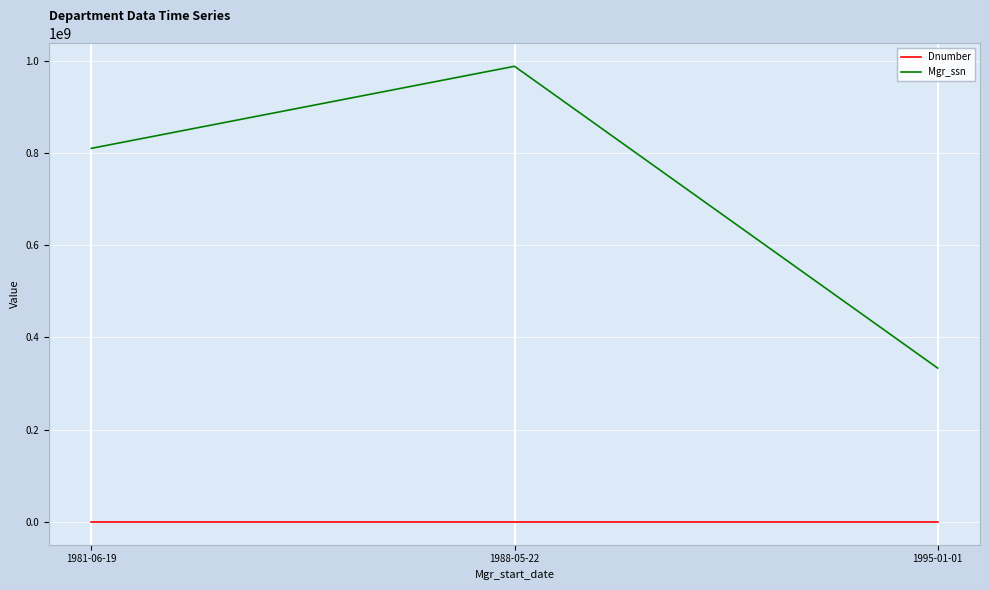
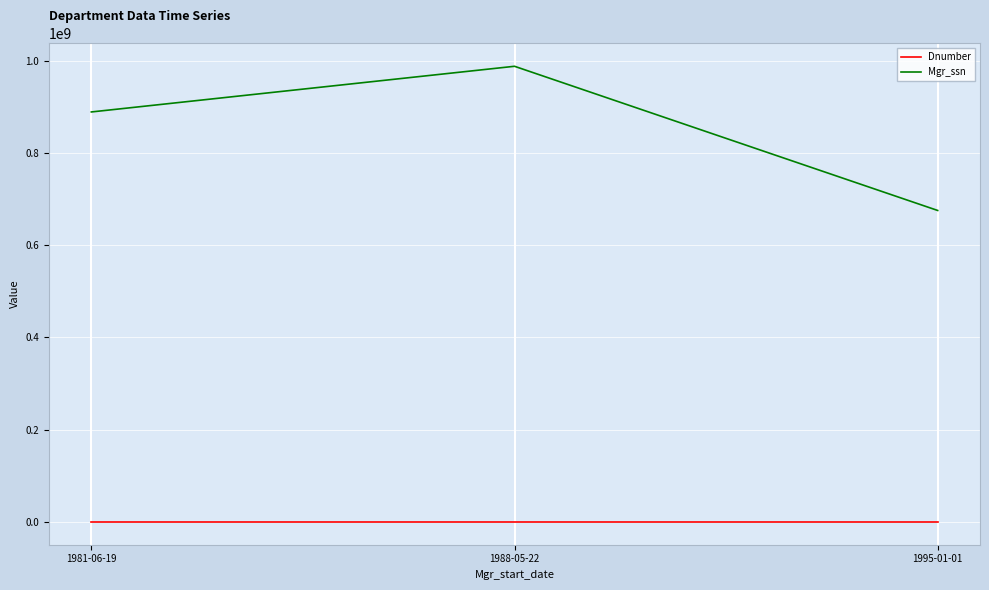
Mgr_ssn, 1981-06-19: 810000000 -> 890000000
Mgr_ssn, 1995-01-01: 330000000 -> 680000000
